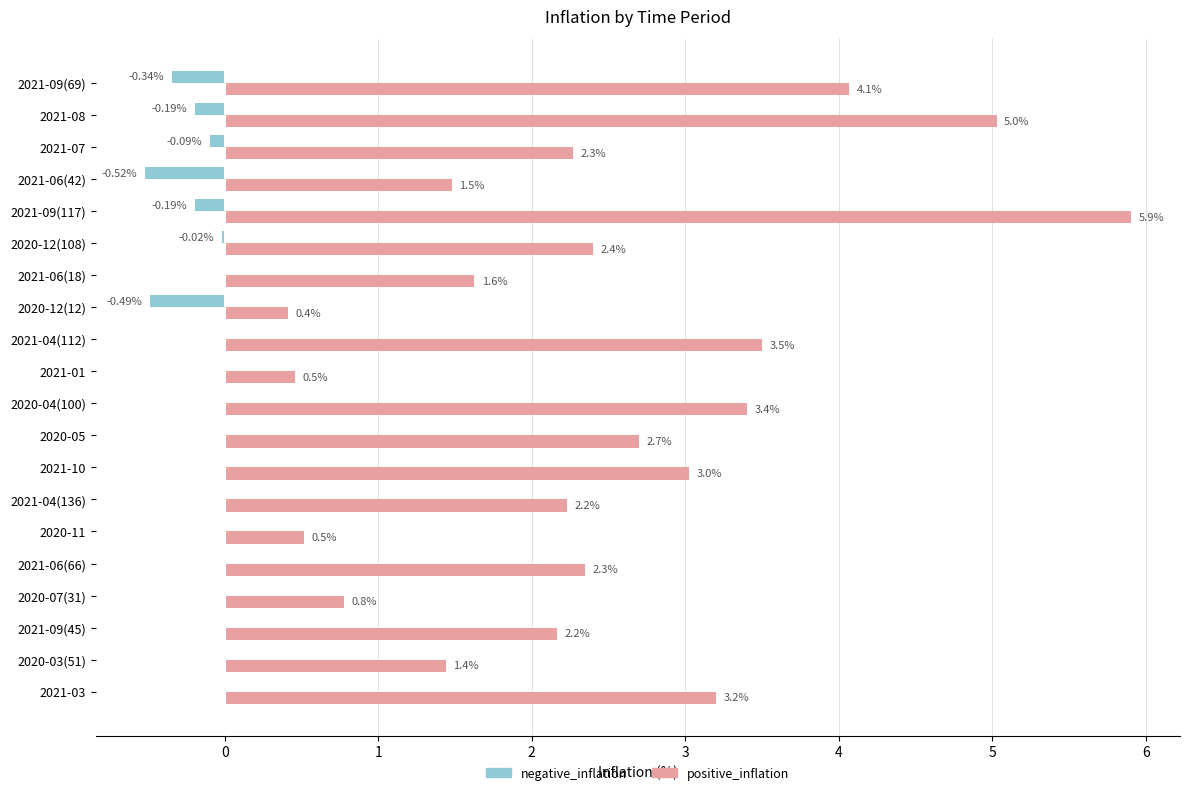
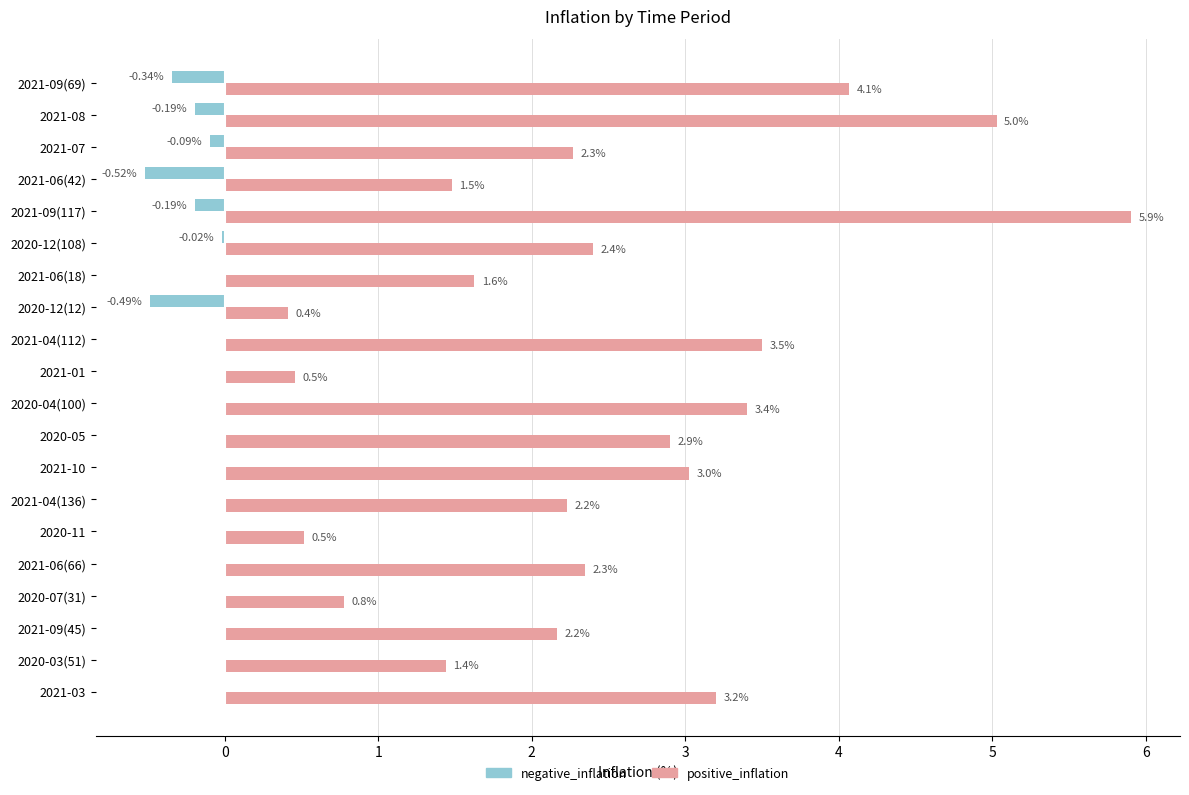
positive_inflation, 2020-05: 2.7% -> 2.9%
